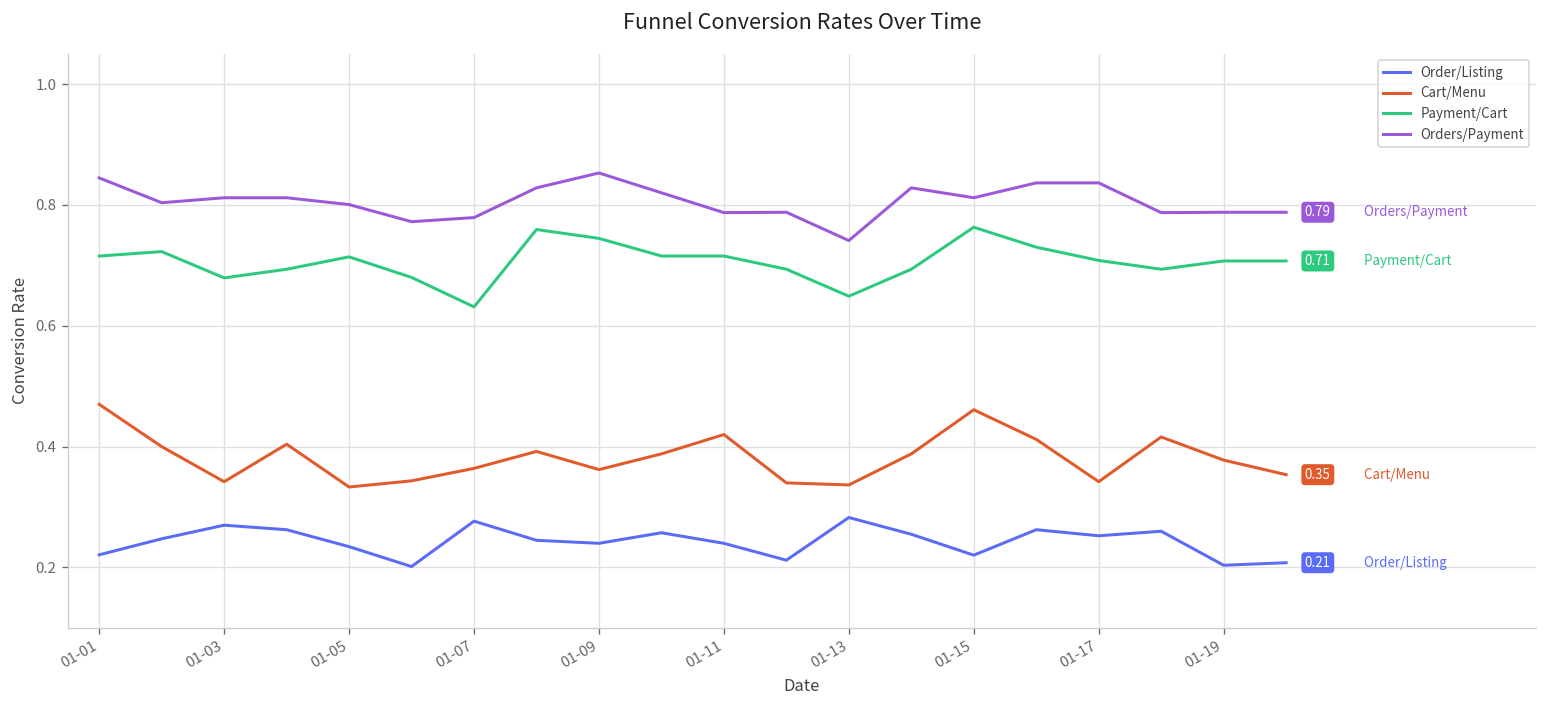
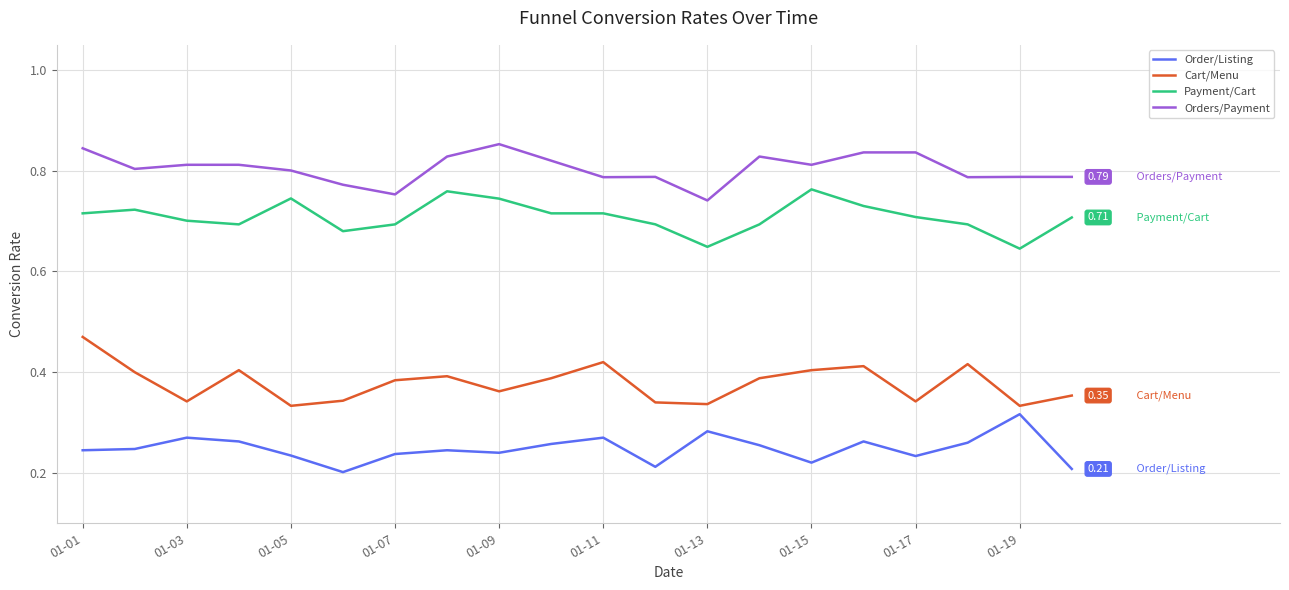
Order/Listing, 01-01: 0.22 -> 0.25
Payment/Cart, 01-03: 0.68 -> 0.70
Payment/Cart, 01-05: 0.71 -> 0.75
Order/Listing, 01-07: 0.28 -> 0.24
Cart/Menu, 01-07: 0.36 -> 0.38
Payment/Cart, 01-07: 0.63 -> 0.69
Orders/Payment, 01-07: 0.78 -> 0.75
Order/Listing, 01-11: 0.24 -> 0.27
Cart/Menu, 01-15: 0.46 -> 0.40
Order/Listing, 01-17: 0.25 -> 0.23
Order/Listing, 01-19: 0.20 -> 0.32
Cart/Menu, 01-19: 0.38 -> 0.33
Payment/Cart, 01-19: 0.71 -> 0.65
